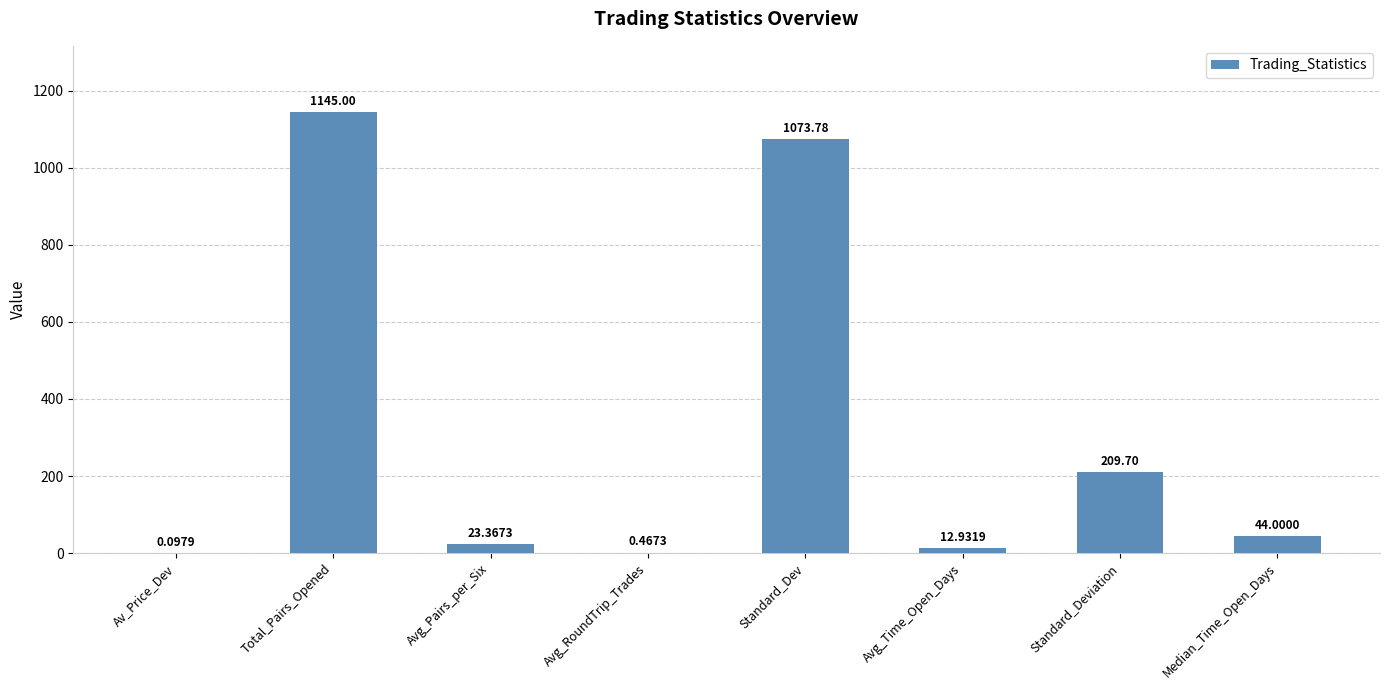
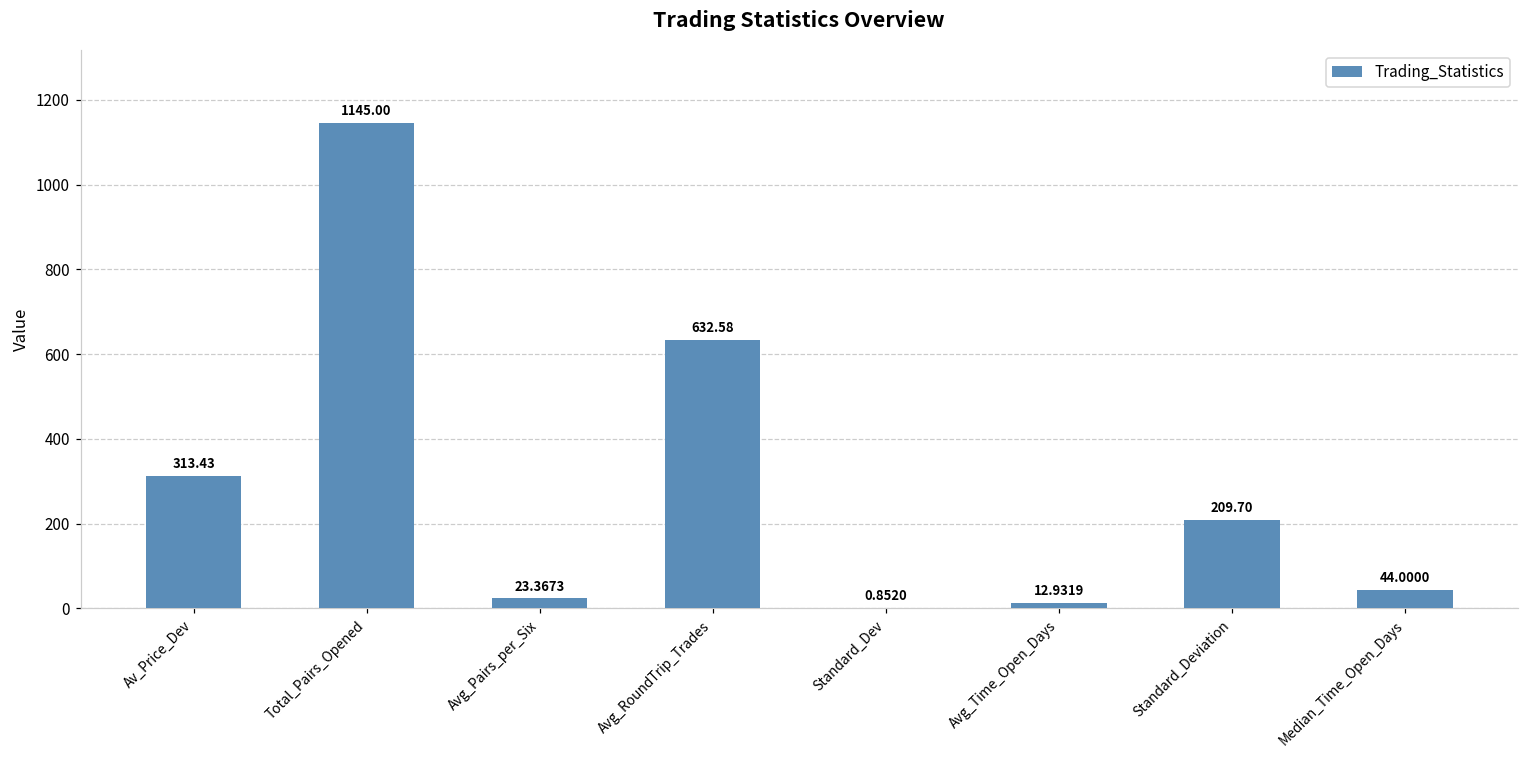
Av_Price_Dev: 0.0979 -> 313.43
Avg_RoundTrip_Trades: 0.4673 -> 632.58
Standard_Dev: 1073.78 -> 0.8520
